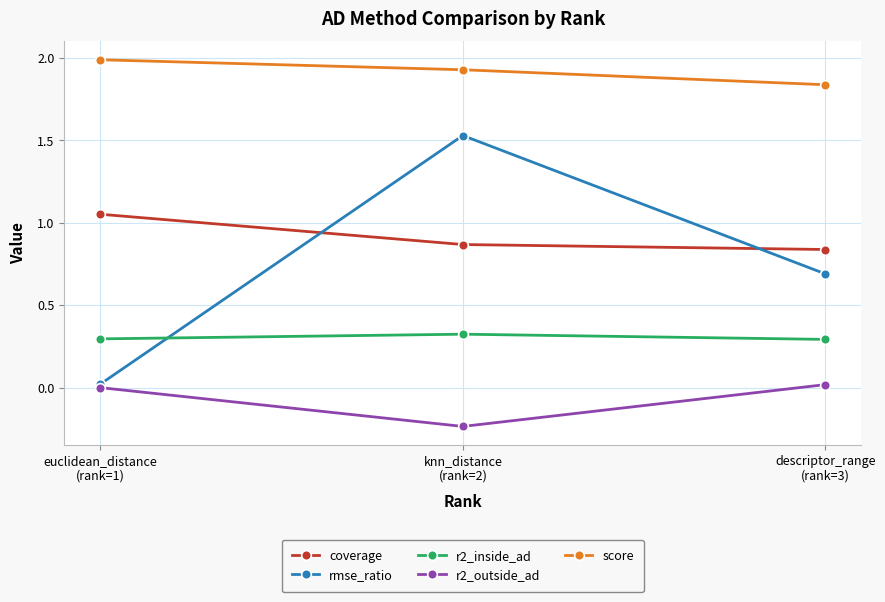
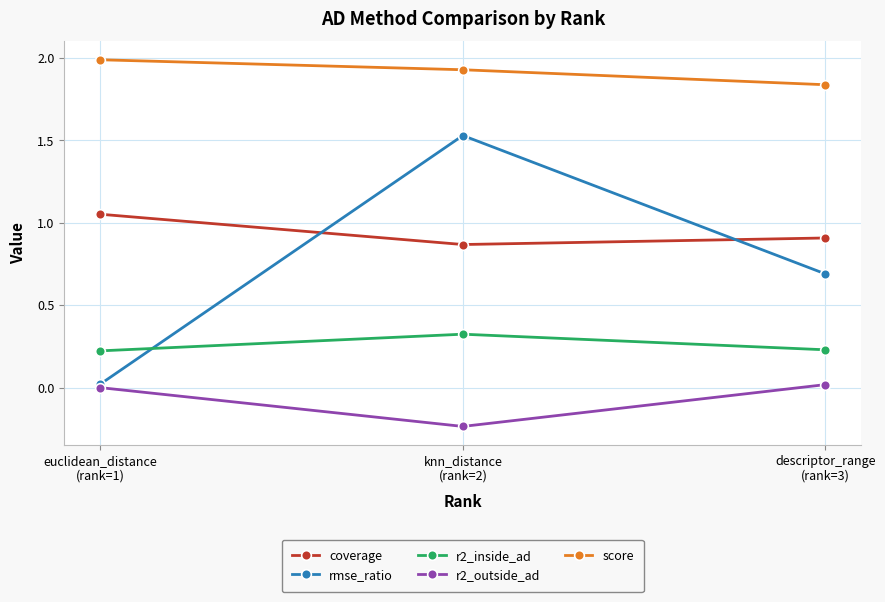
r2_inside_ad, euclidean_distance (rank=1): 0.30 -> 0.22
coverage, descriptor_range (rank=3): 0.84 -> 0.91
r2_inside_ad, descriptor_range (rank=3): 0.29 -> 0.23
